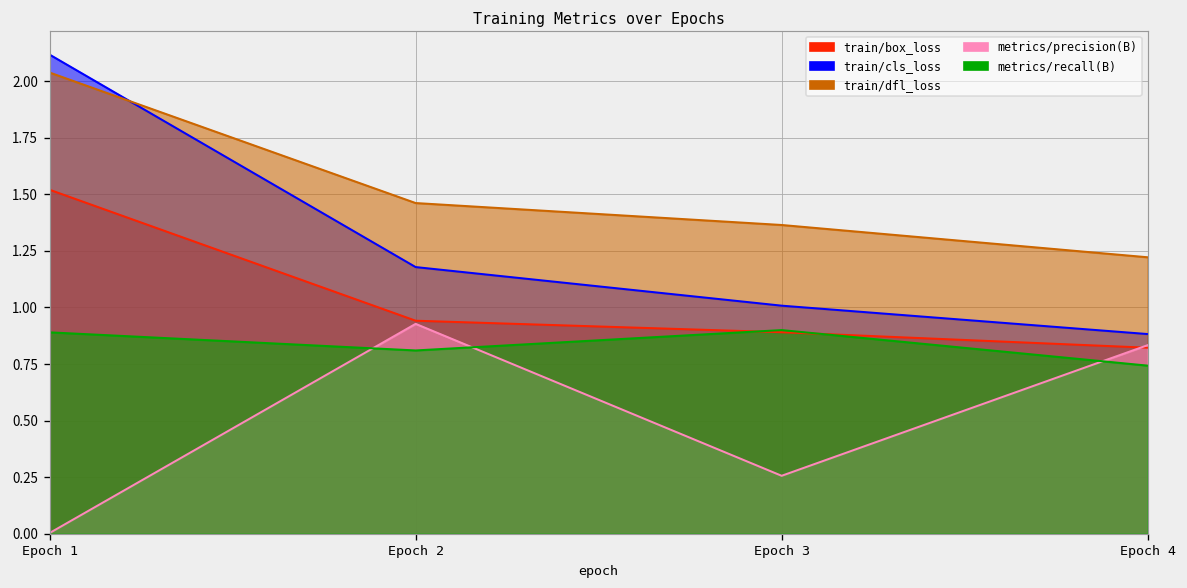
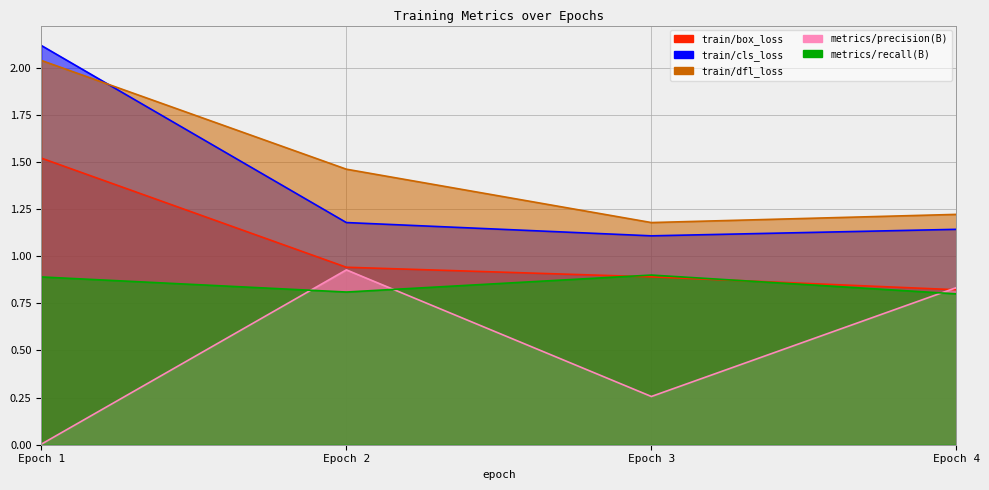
train/cls_loss, Epoch 3: 1.01 -> 1.11
train/dfl_loss, Epoch 3: 1.36 -> 1.18
train/cls_loss, Epoch 4: 0.88 -> 1.14
metrics/recall(B), Epoch 4: 0.74 -> 0.80
